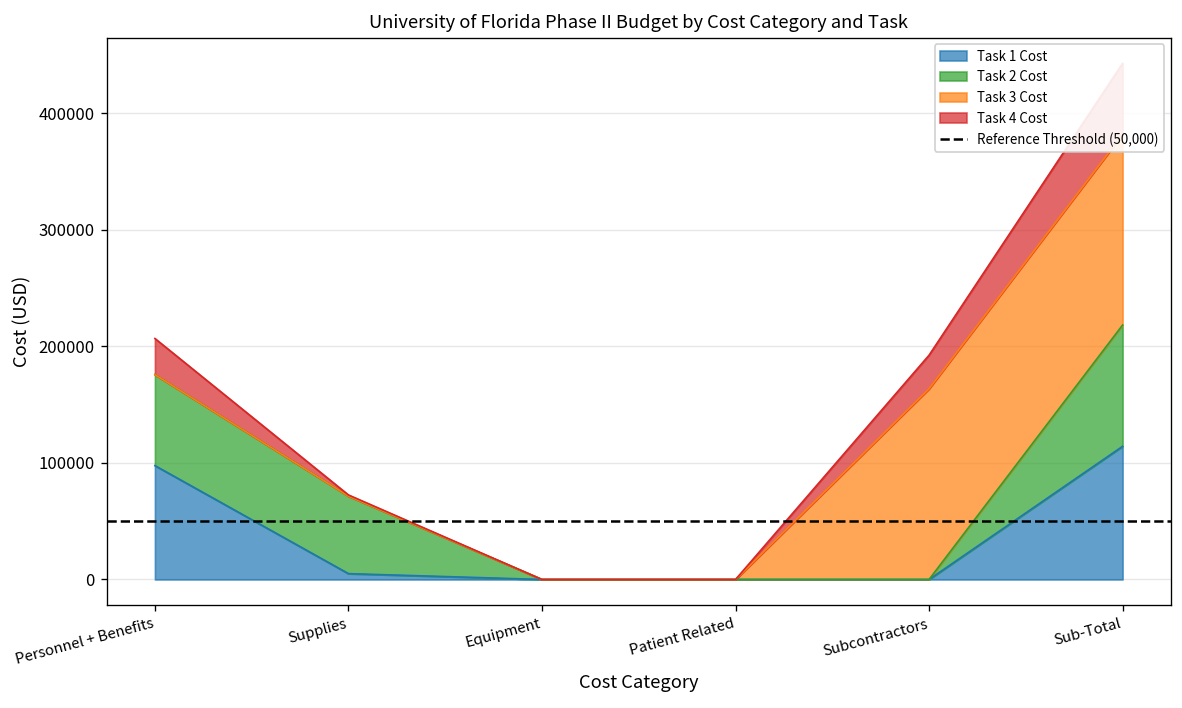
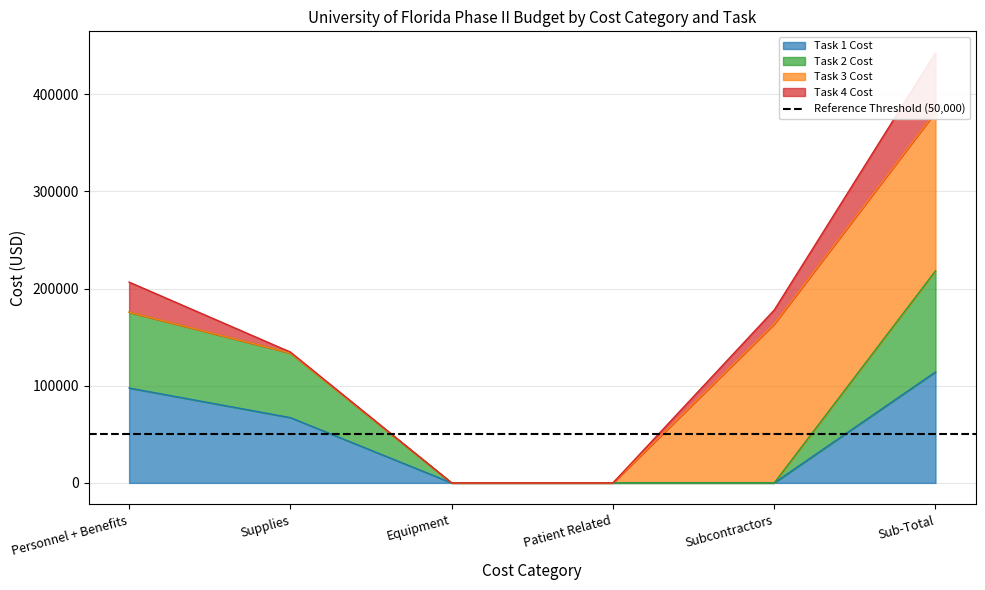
Task 1 Cost, Supplies: 0 -> 70000
Task 4 Cost, Subcontractors: 30000 -> 10000
